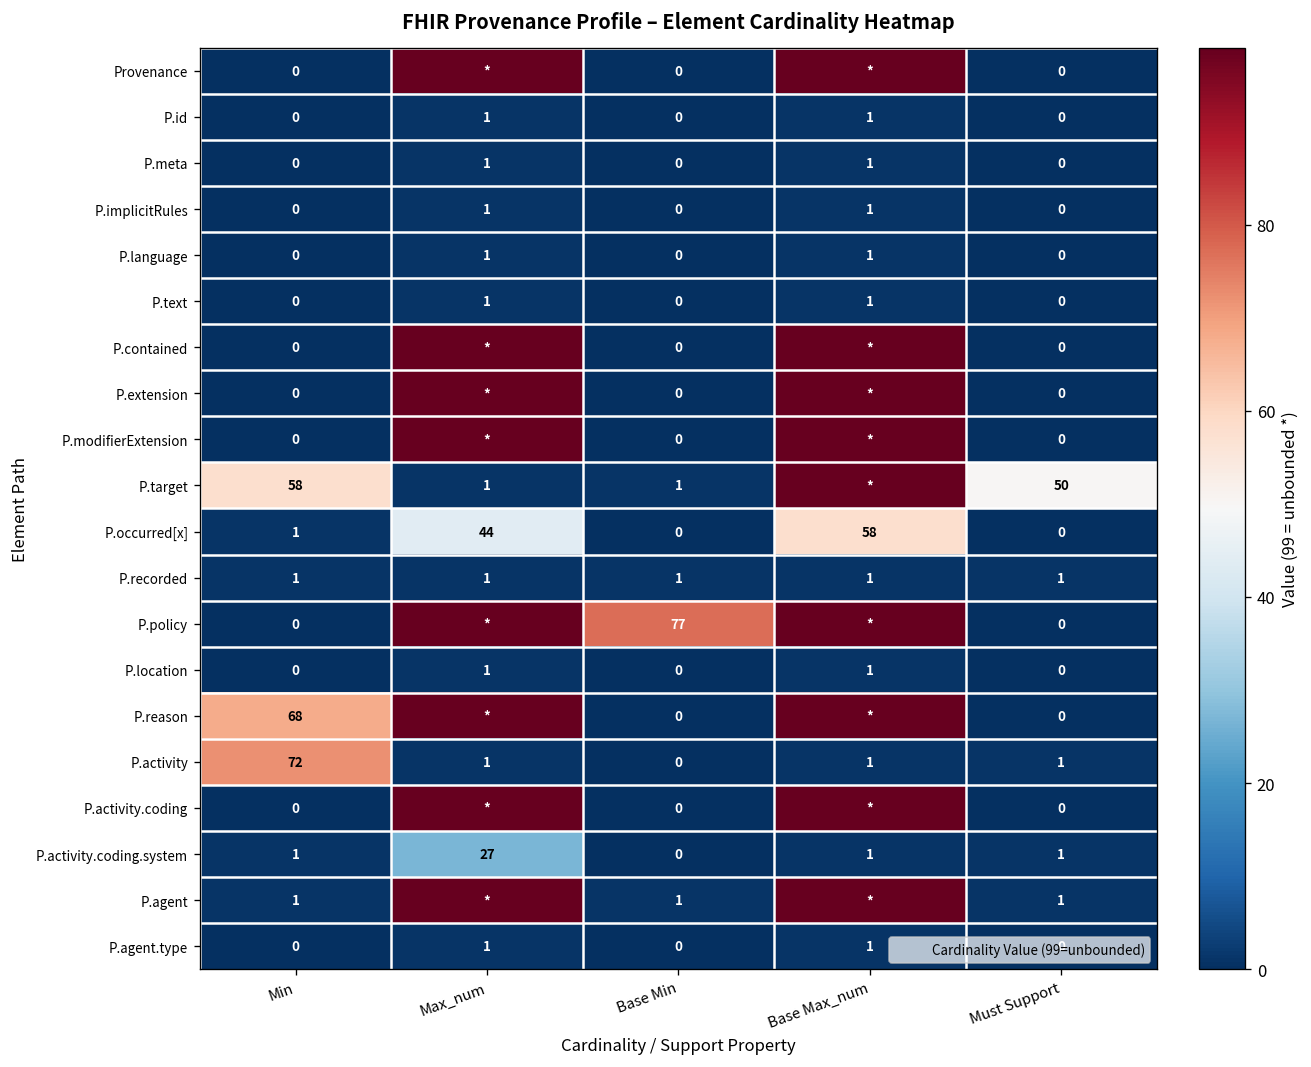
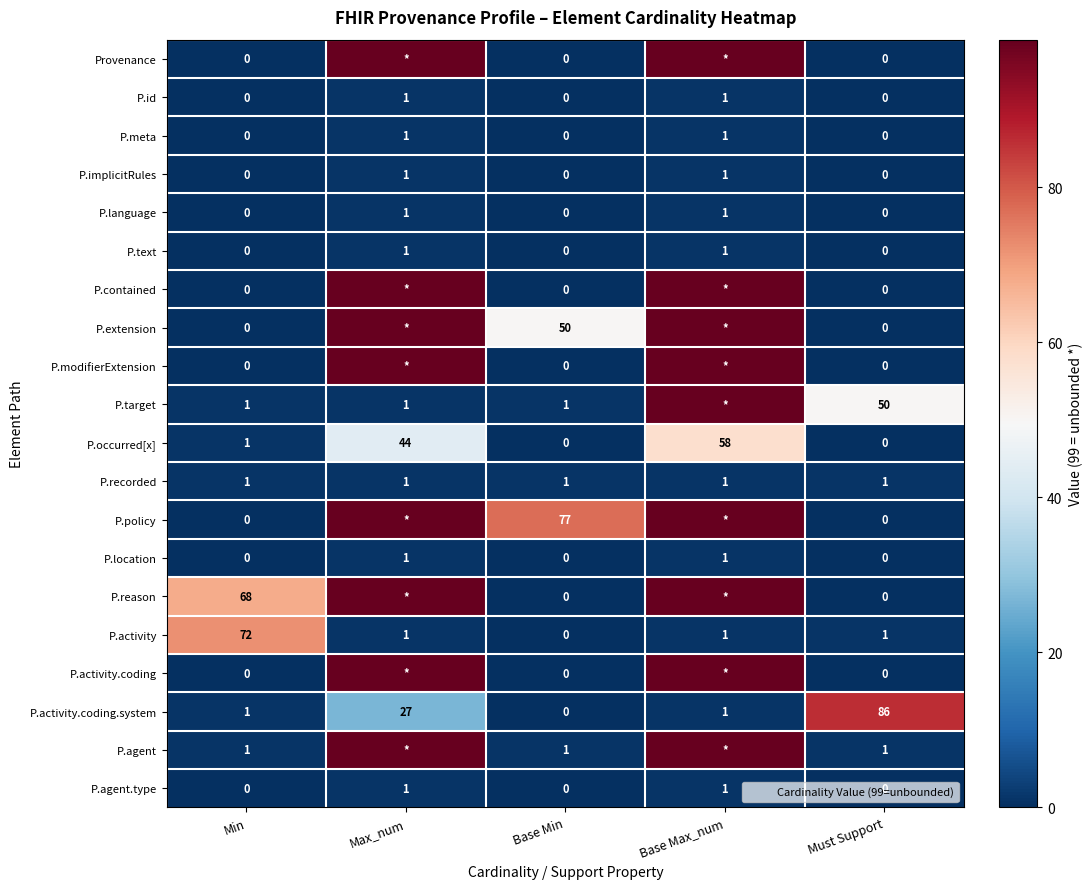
P.extension, Base Min: 0 -> 50
P.target, Min: 58 -> 1
P.activity.coding.system, Must Support: 1 -> 86
